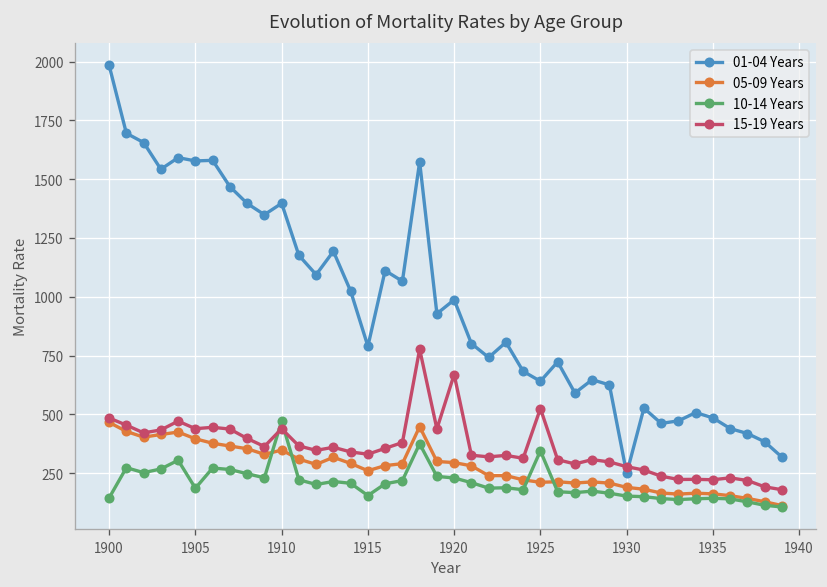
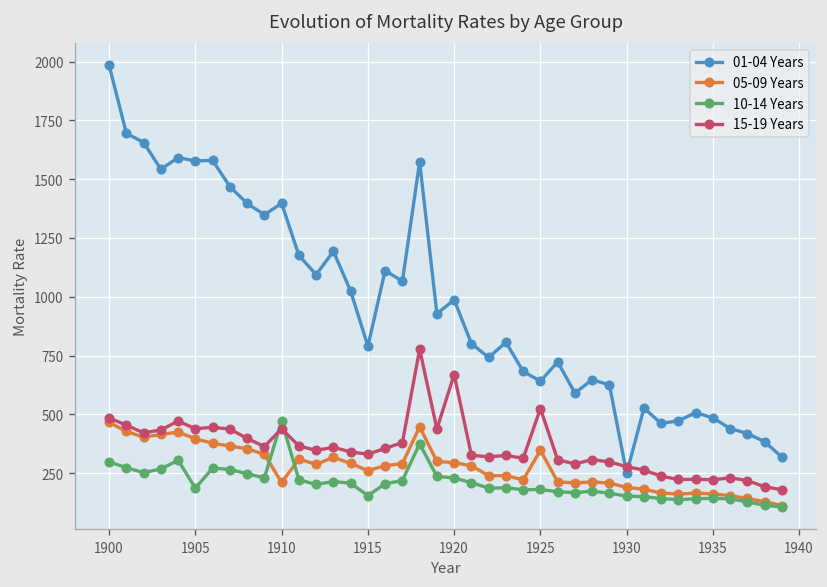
10-14 Years, 1900: 150 -> 300
05-09 Years, 1910: 350 -> 210
05-09 Years, 1925: 210 -> 350
10-14 Years, 1925: 350 -> 180
